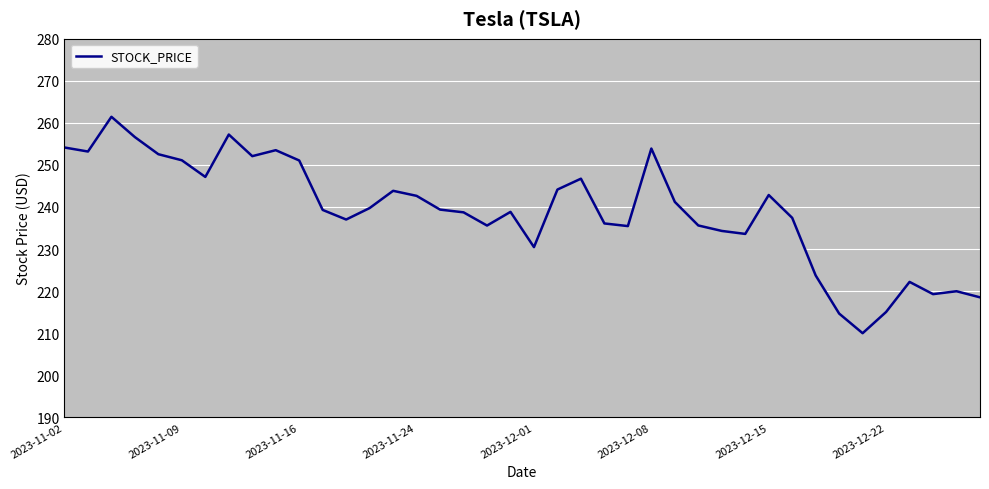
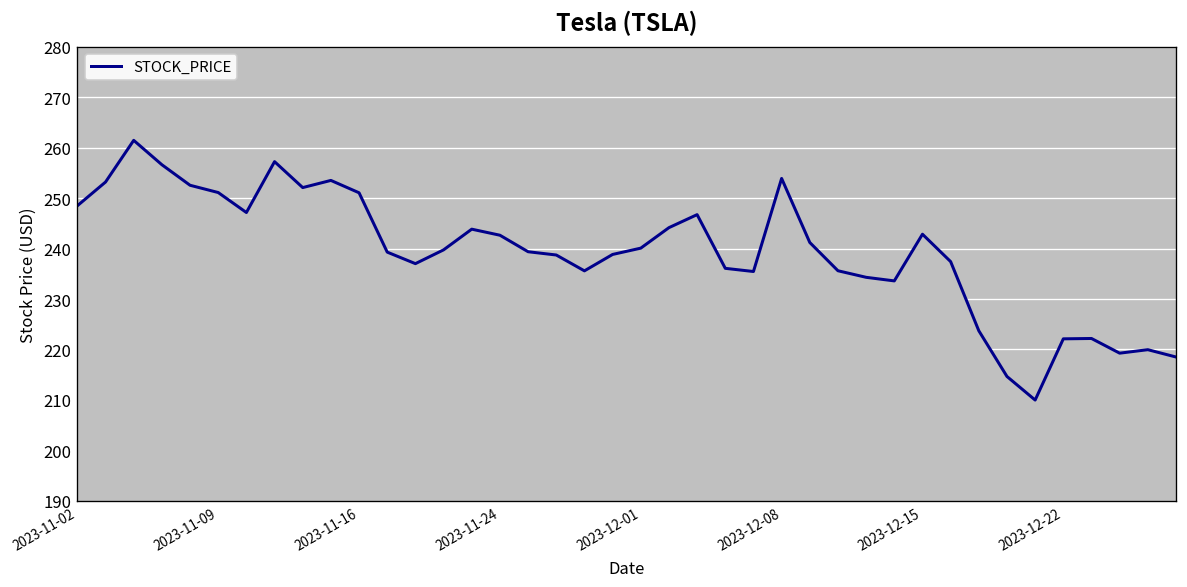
2023-11-02: 254 -> 248
2023-12-01: 230 -> 240
2023-12-22: 215 -> 222
